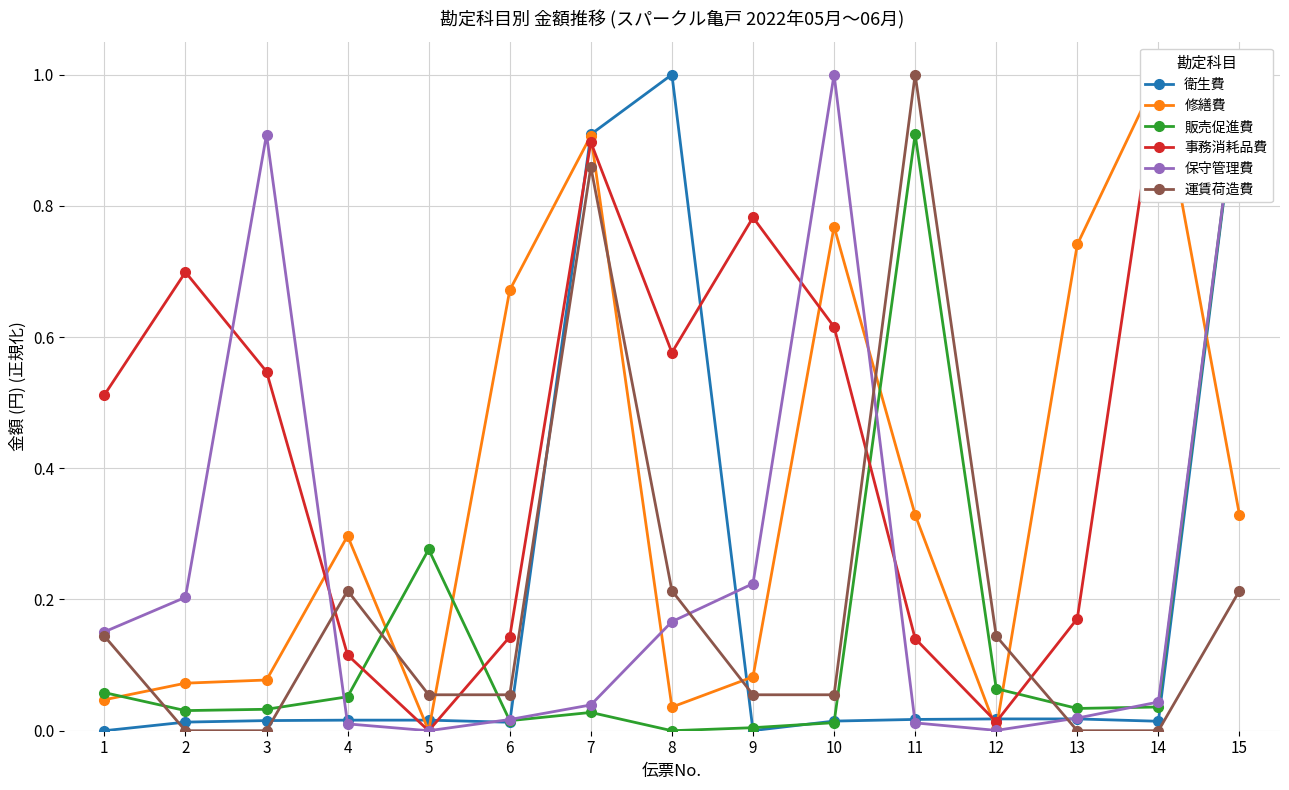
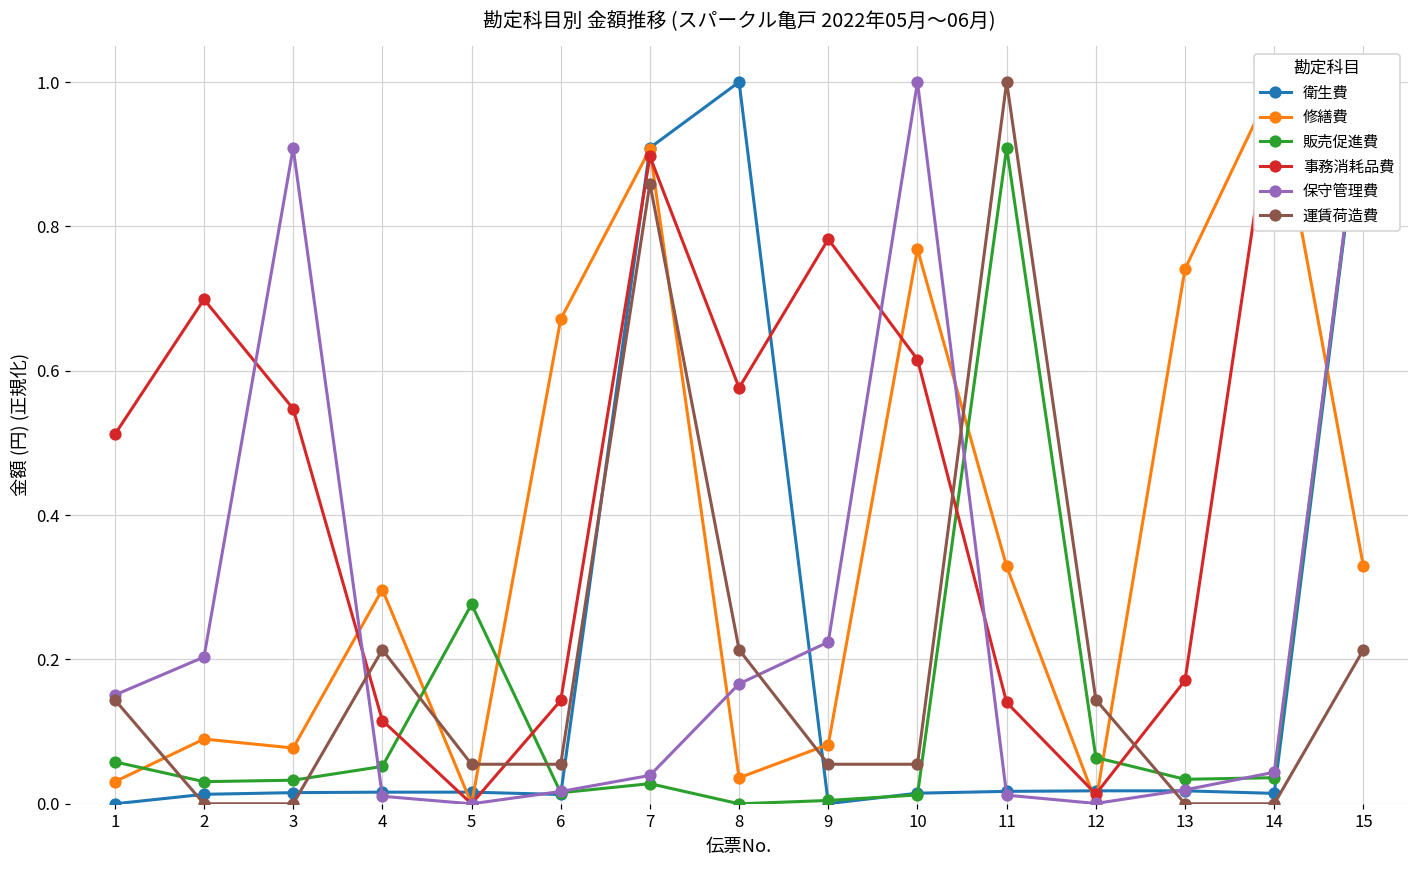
修繕費, 1: 0.05 -> 0.03
修繕費, 2: 0.07 -> 0.09
